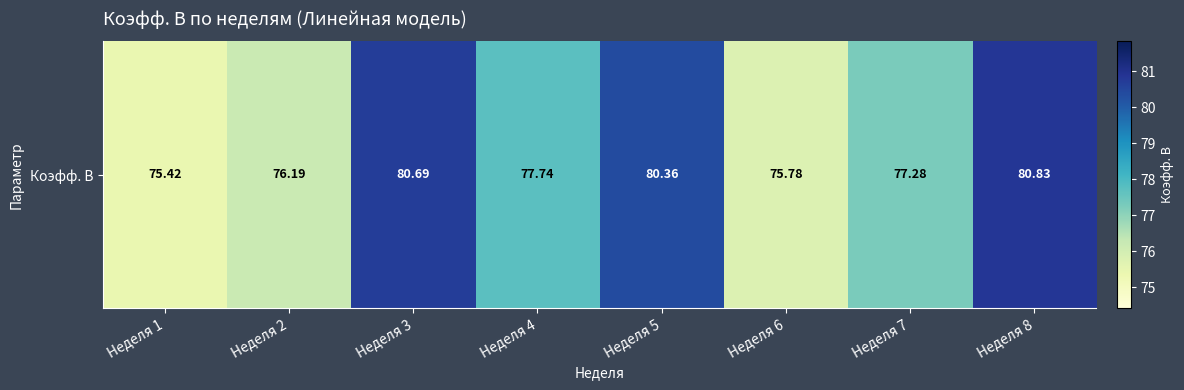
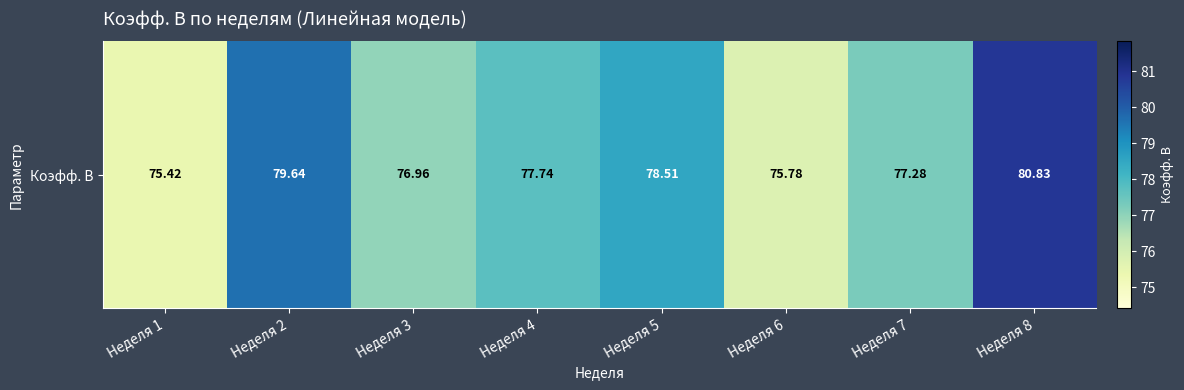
Коэфф. B, Неделя 2: 76.19 -> 79.64
Коэфф. B, Неделя 3: 80.69 -> 76.96
Коэфф. B, Неделя 5: 80.36 -> 78.51
